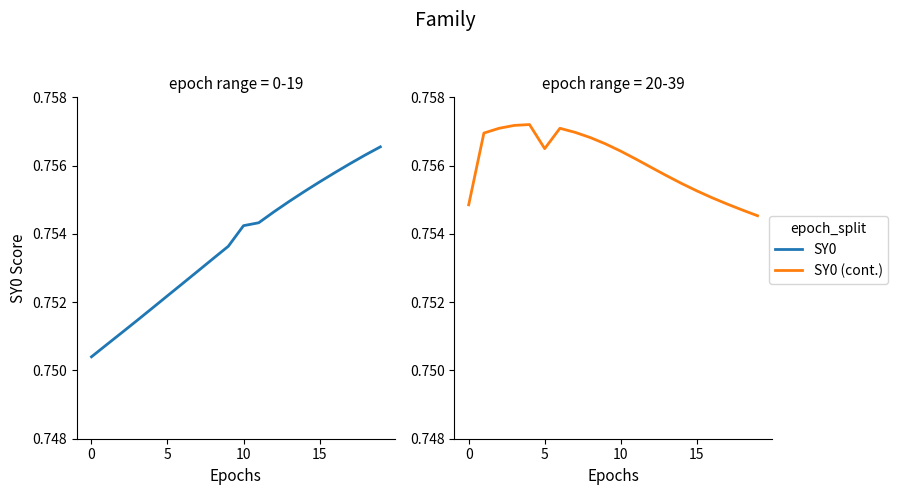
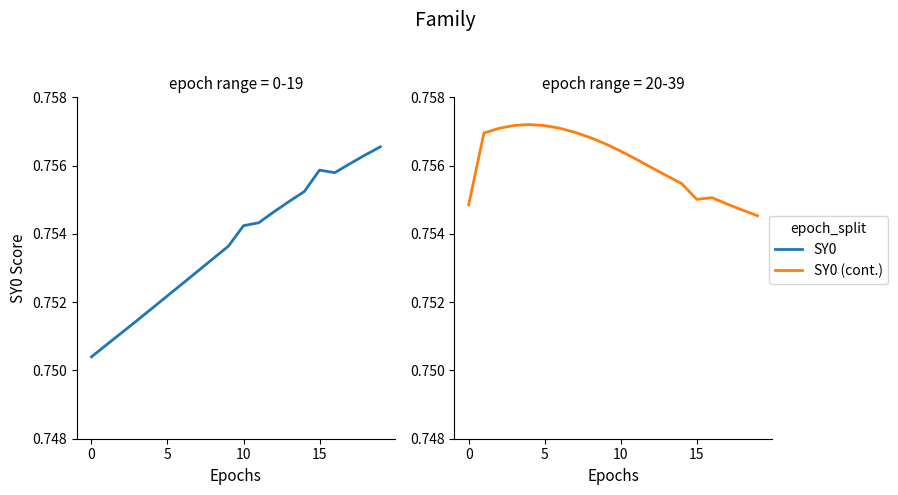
epoch range = 0-19, 15: 0.7555 -> 0.7559
epoch range = 20-39, 5: 0.7565 -> 0.7572
epoch range = 20-39, 15: 0.7553 -> 0.7550
